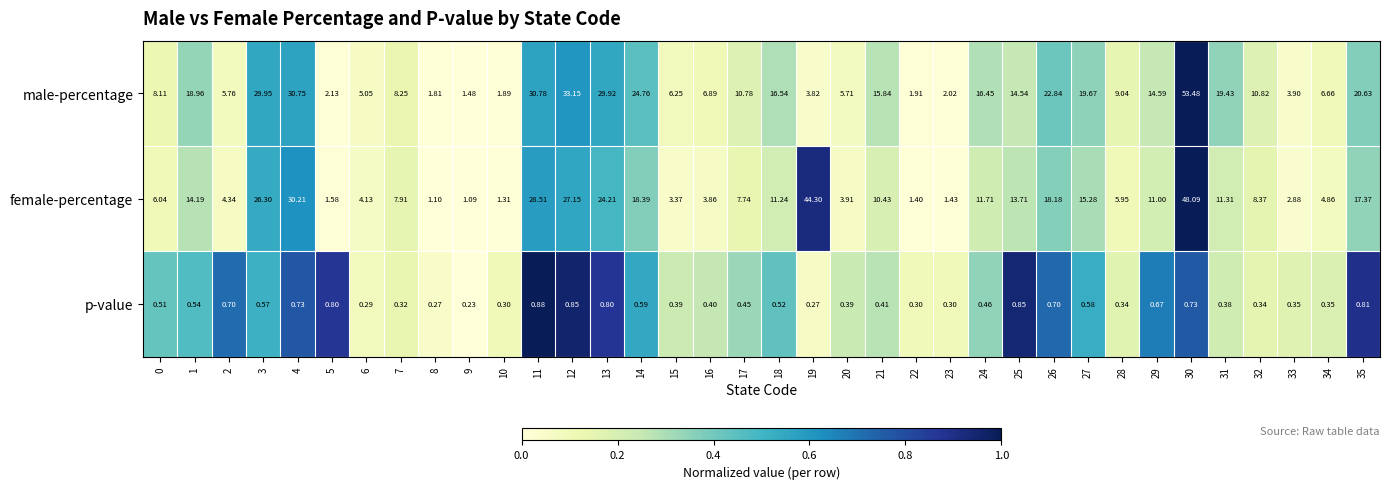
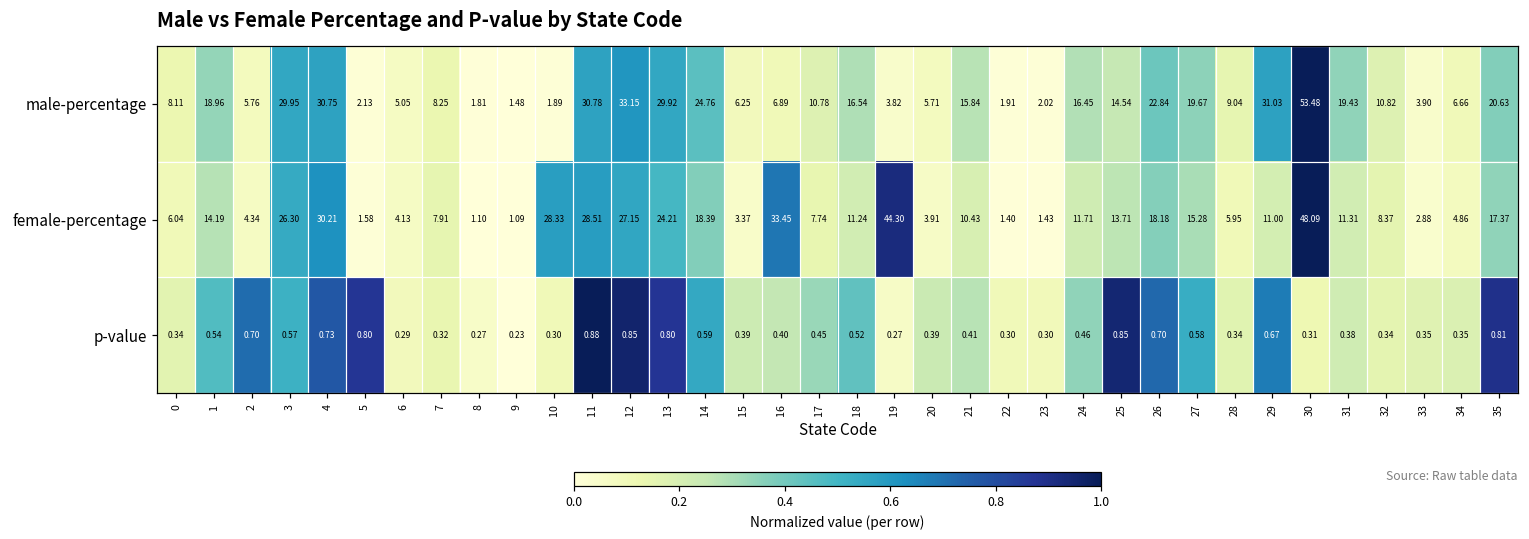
male-percentage, 29: 14.59 -> 31.03
female-percentage, 10: 1.31 -> 28.33
female-percentage, 16: 3.86 -> 33.45
p-value, 0: 0.51 -> 0.34
p-value, 30: 0.73 -> 0.31
